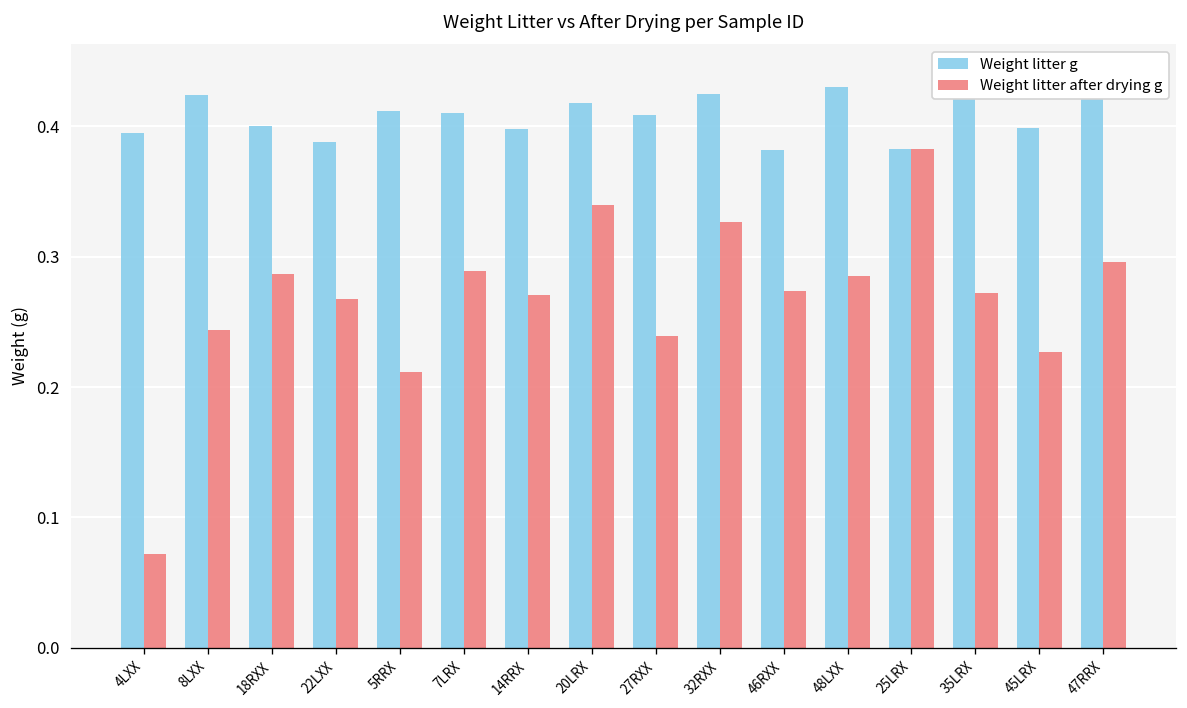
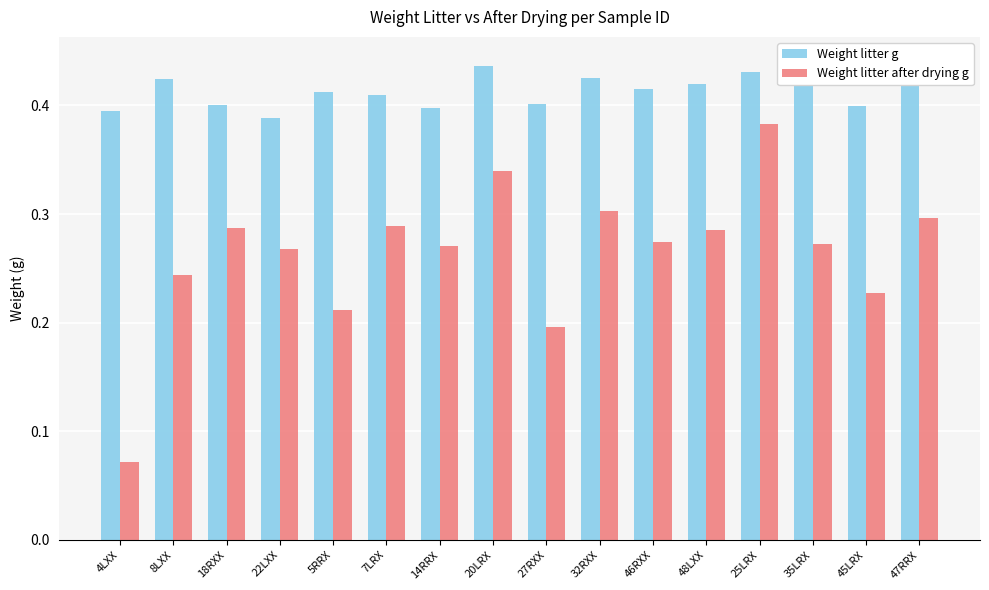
Weight litter g, 20LRX: 0.418 -> 0.436
Weight litter g, 27RXX: 0.409 -> 0.401
Weight litter after drying g, 27RXX: 0.239 -> 0.196
Weight litter after drying g, 32RXX: 0.327 -> 0.303
Weight litter g, 46RXX: 0.382 -> 0.415
Weight litter g, 48LXX: 0.43 -> 0.42
Weight litter g, 25LRX: 0.383 -> 0.431
